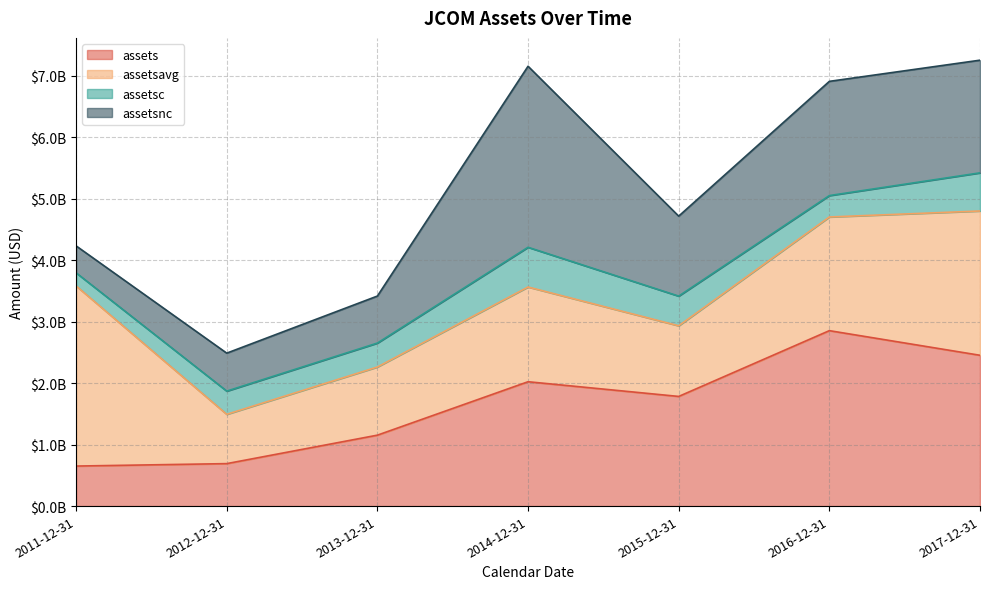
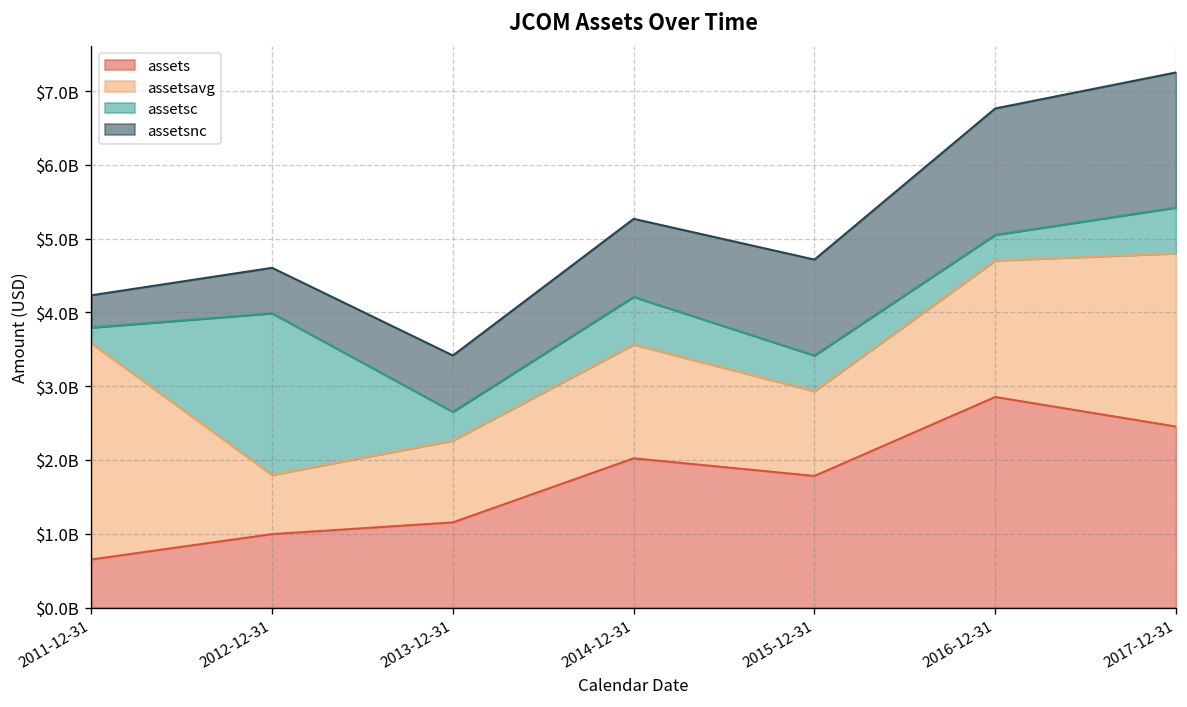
assets, 2012-12-31: $700000000 -> $1000000000
assetsc, 2012-12-31: $400000000 -> $2200000000
assetsnc, 2014-12-31: $2900000000 -> $1100000000
assetsnc, 2016-12-31: $1900000000 -> $1700000000
